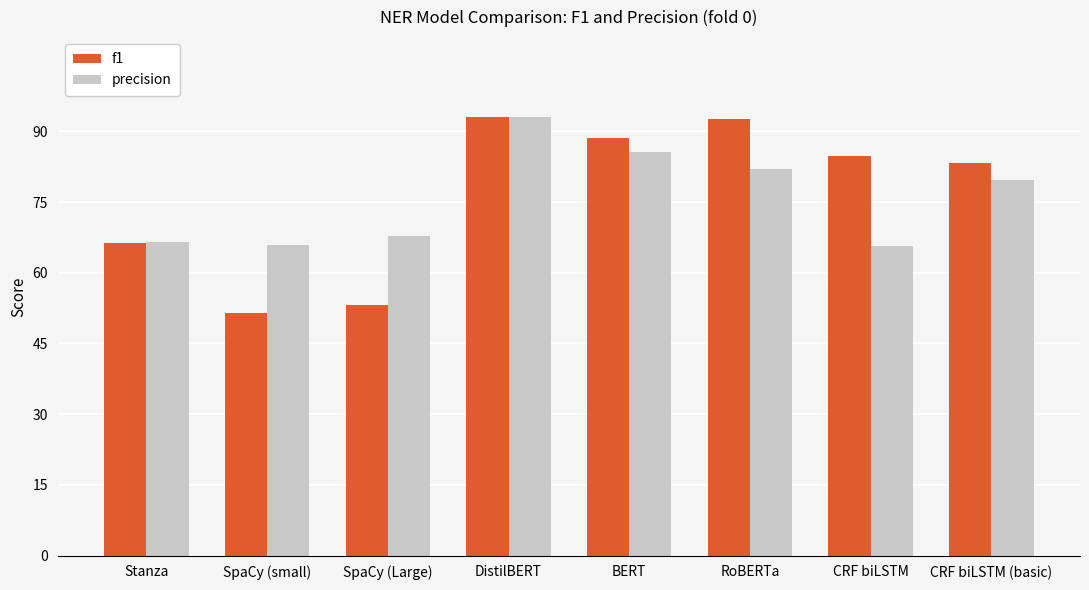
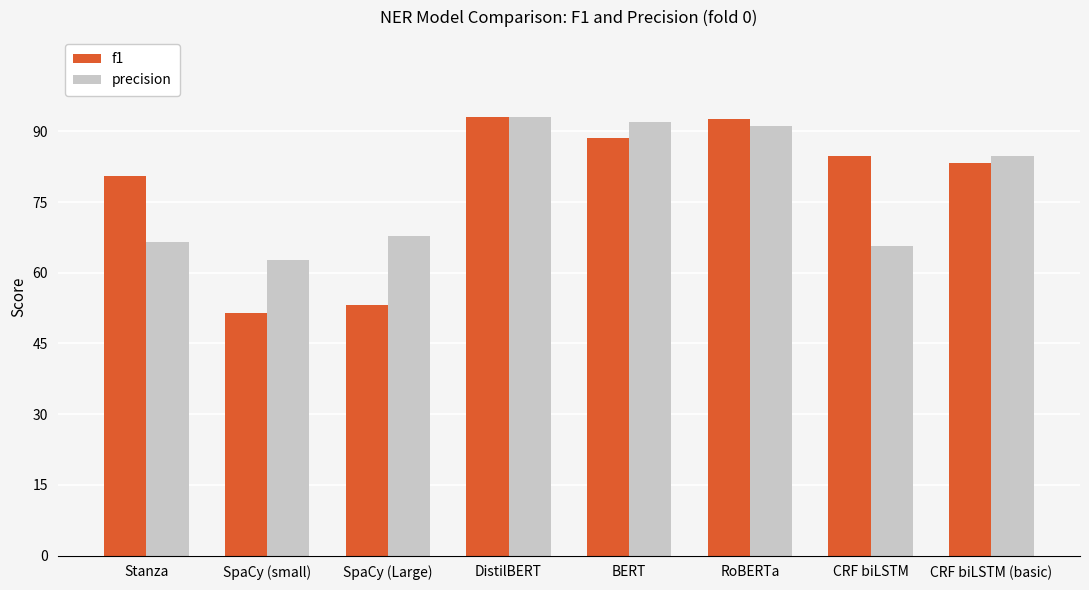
f1, Stanza: 66 -> 80
precision, SpaCy (small): 66 -> 63
precision, BERT: 86 -> 92
precision, RoBERTa: 82 -> 91
precision, CRF biLSTM (basic): 80 -> 85
